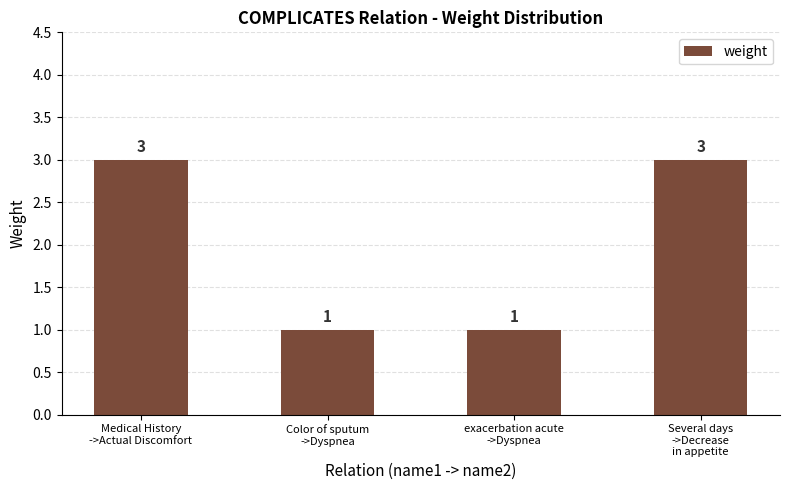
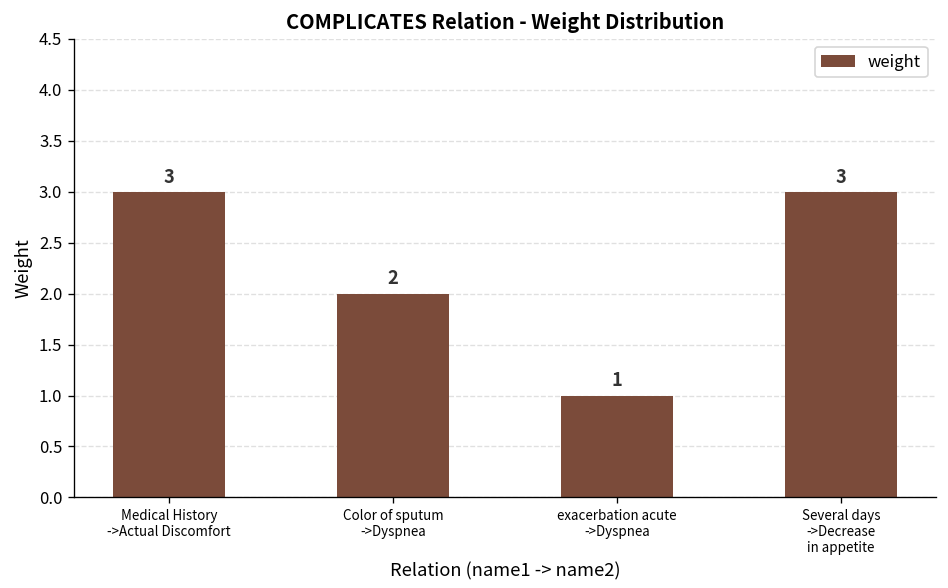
Color of sputum ->Dyspnea: 1 -> 2
